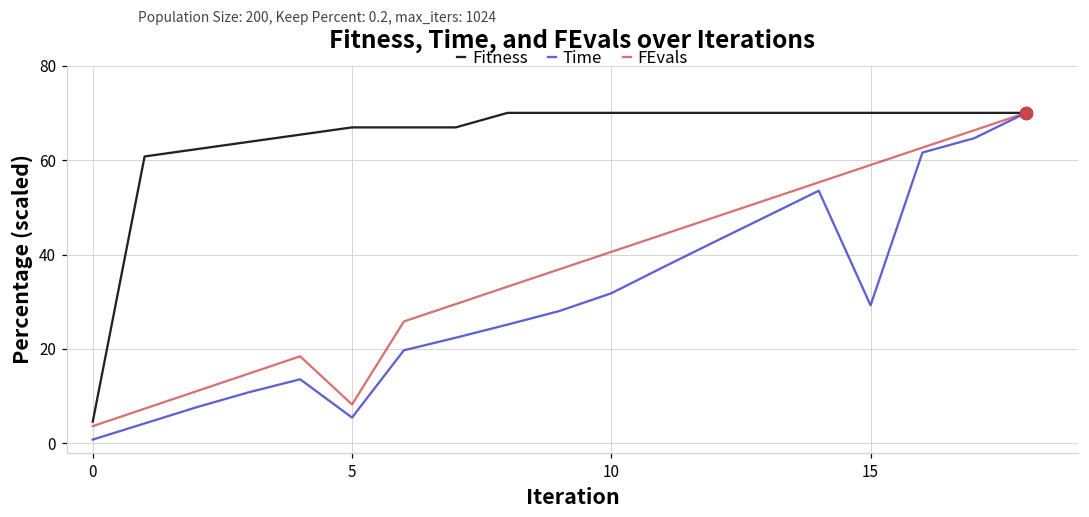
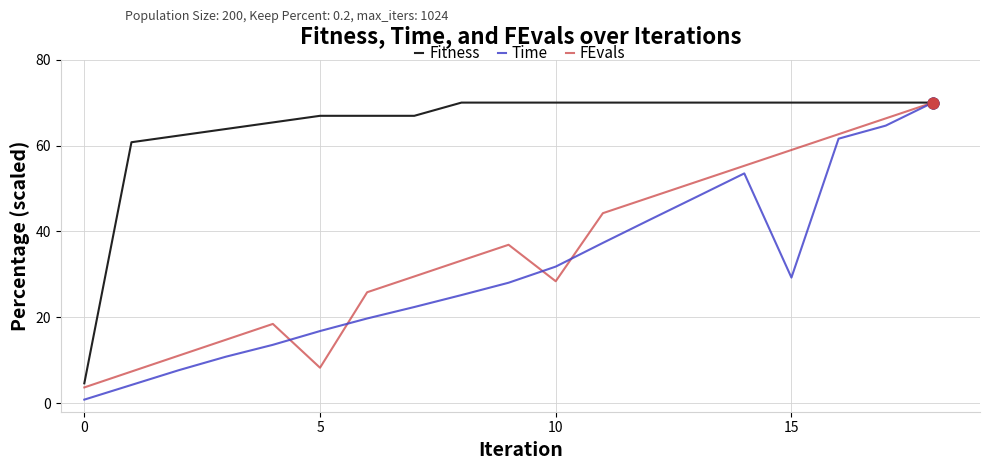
Time, 5: 5 -> 17
FEvals, 10: 41 -> 28
